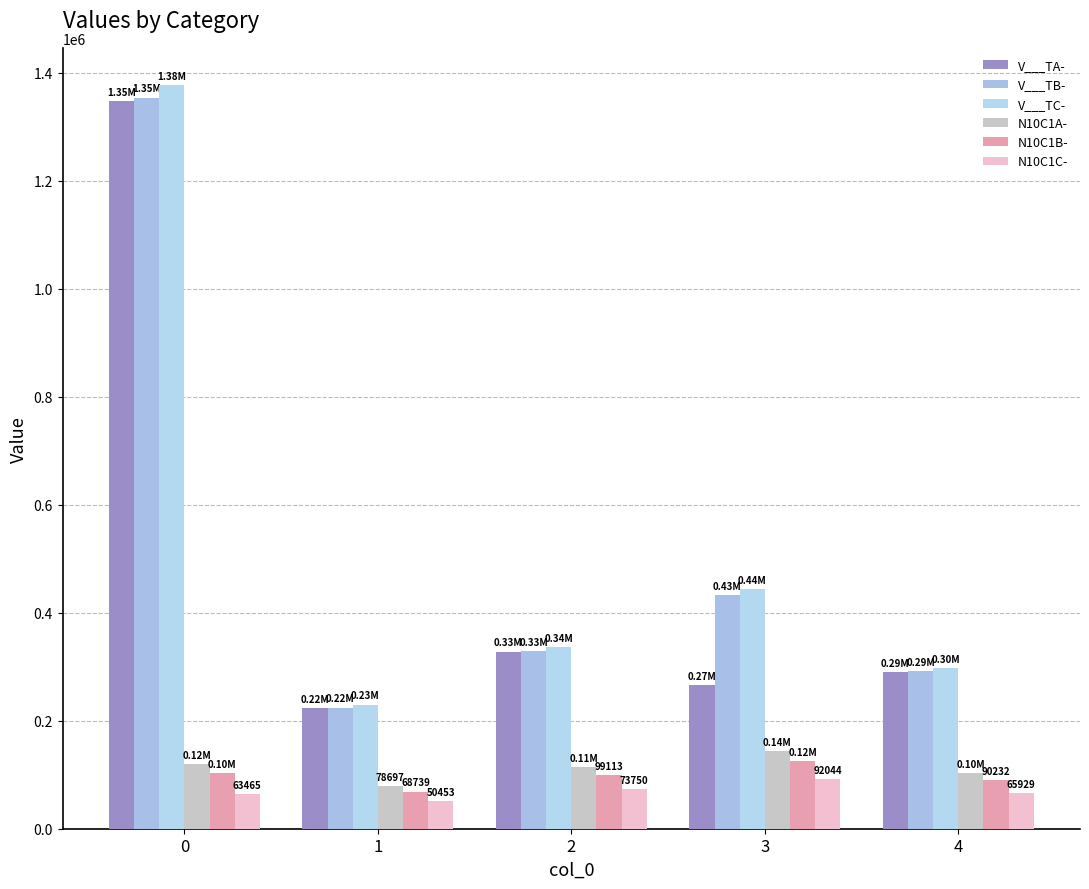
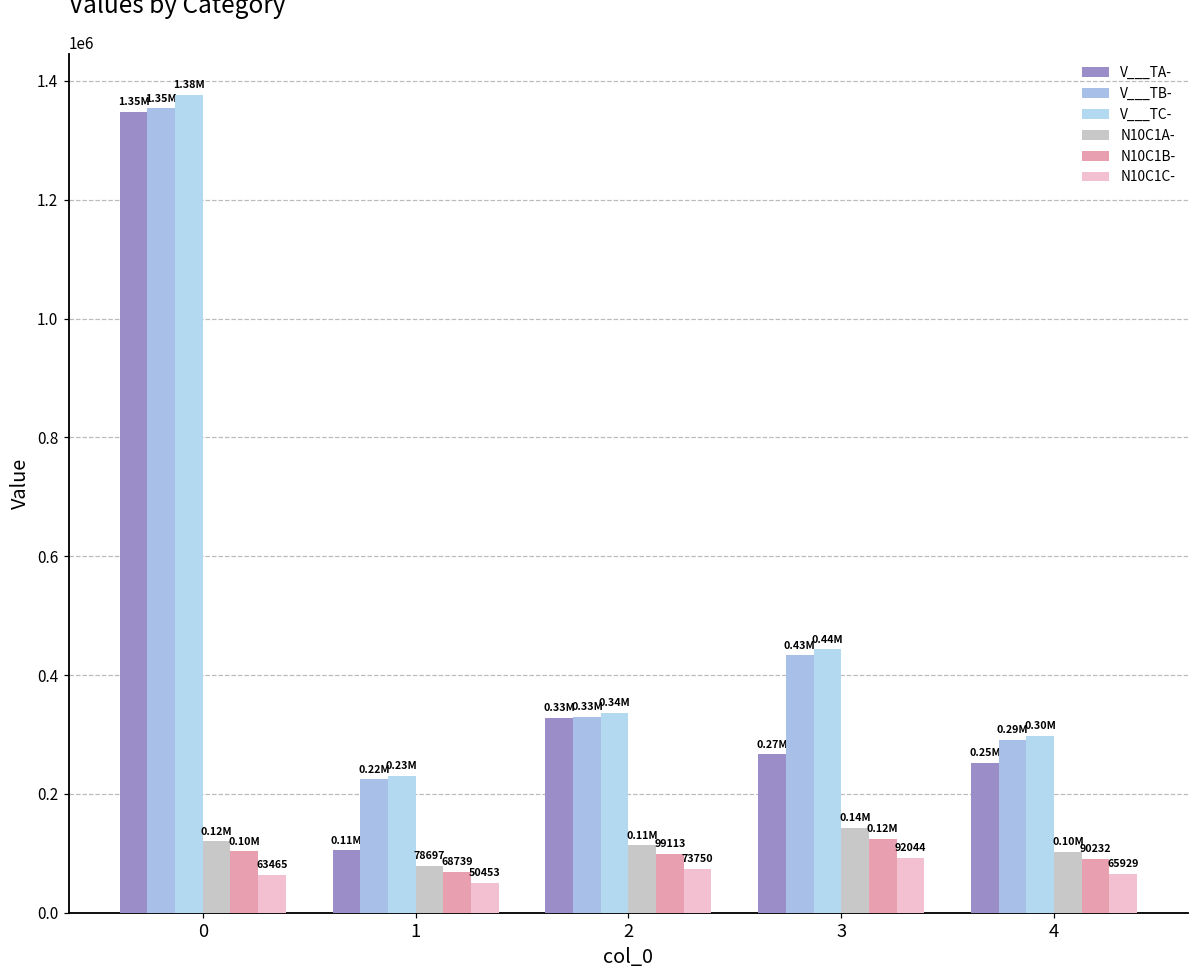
V___TA-, 1: 0.22M -> 0.11M
V___TA-, 4: 0.29M -> 0.25M
